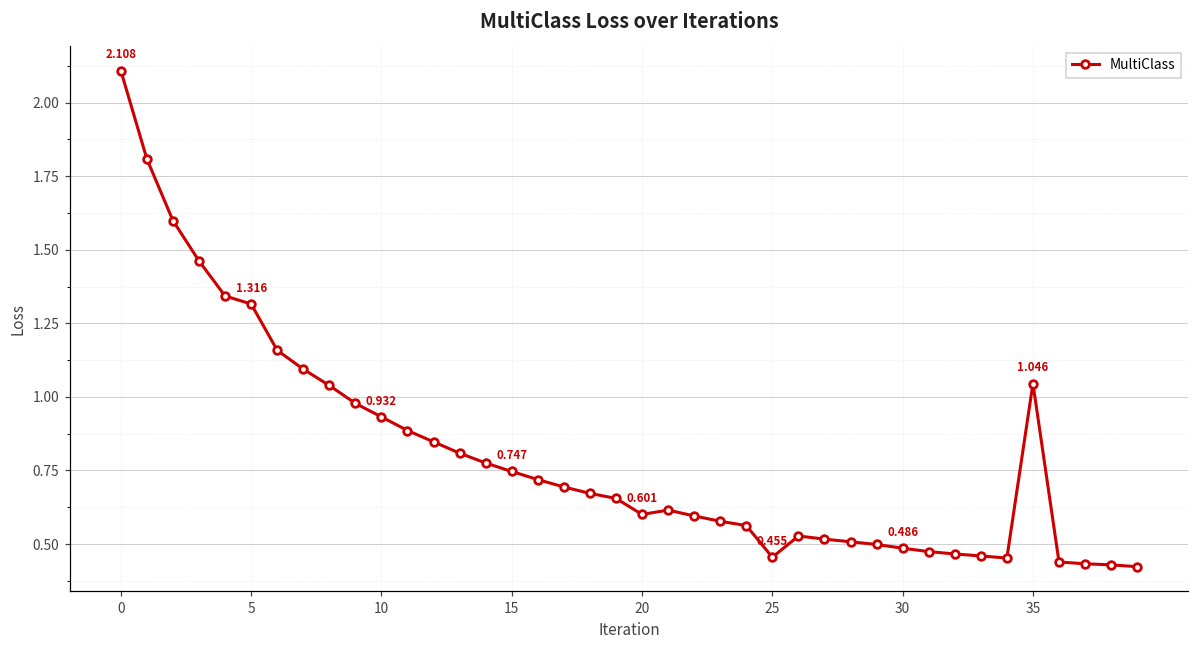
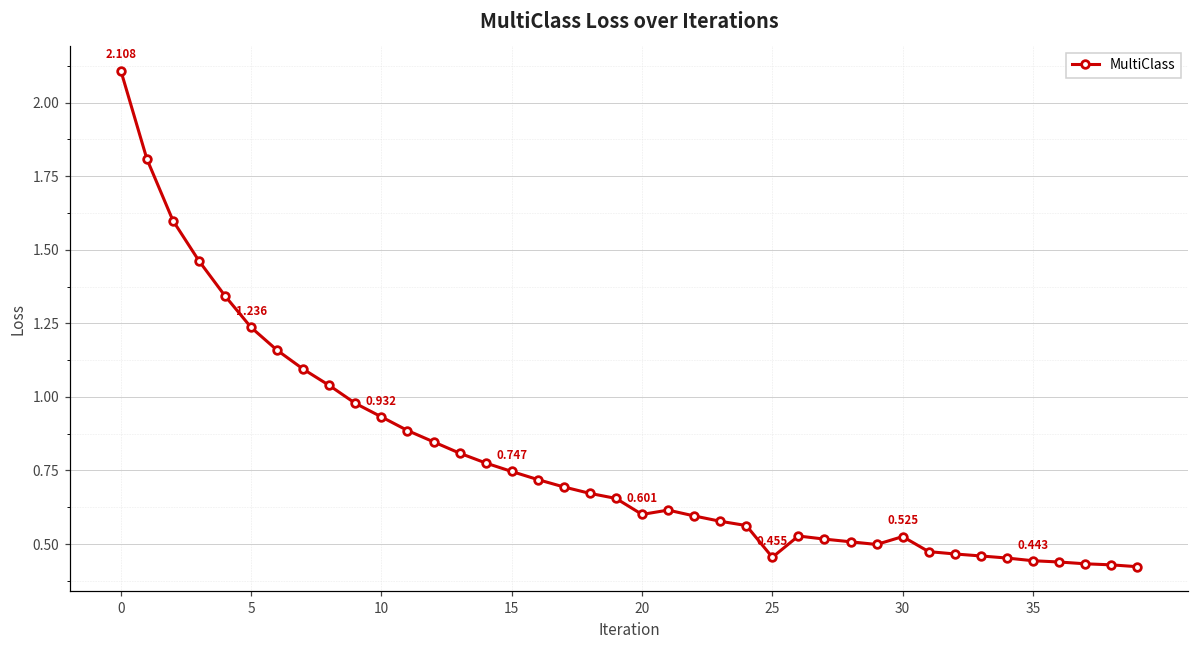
5: 1.316 -> 1.236
30: 0.486 -> 0.525
35: 1.046 -> 0.443
